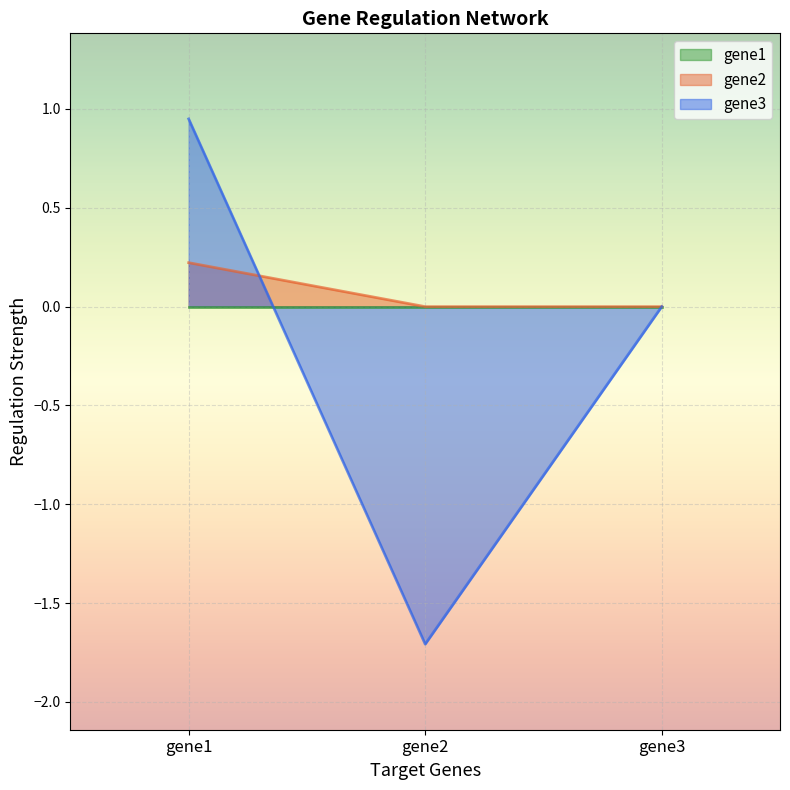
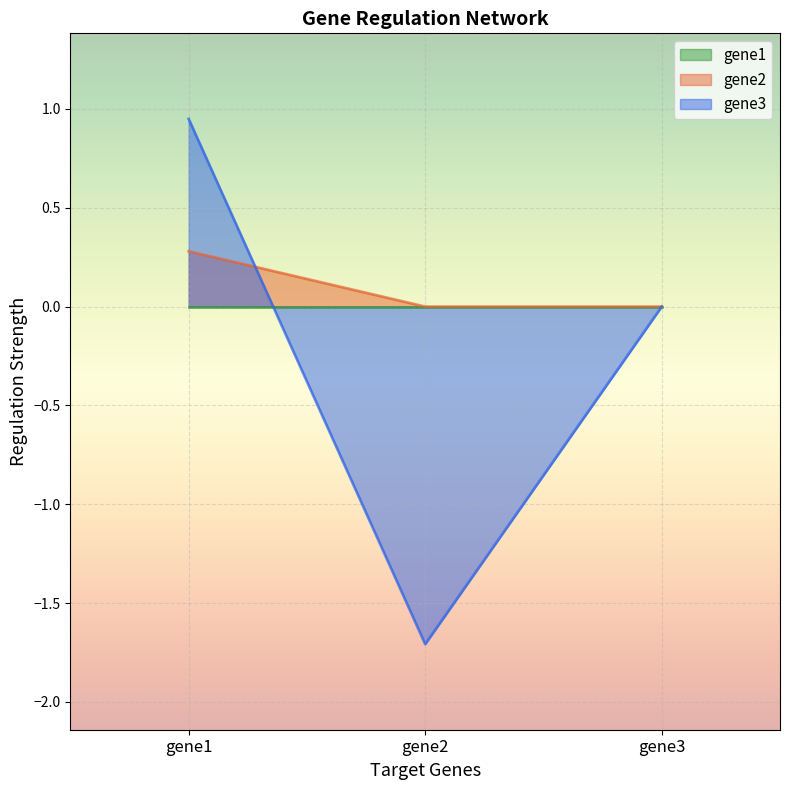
gene2, gene1: 0.22 -> 0.28
